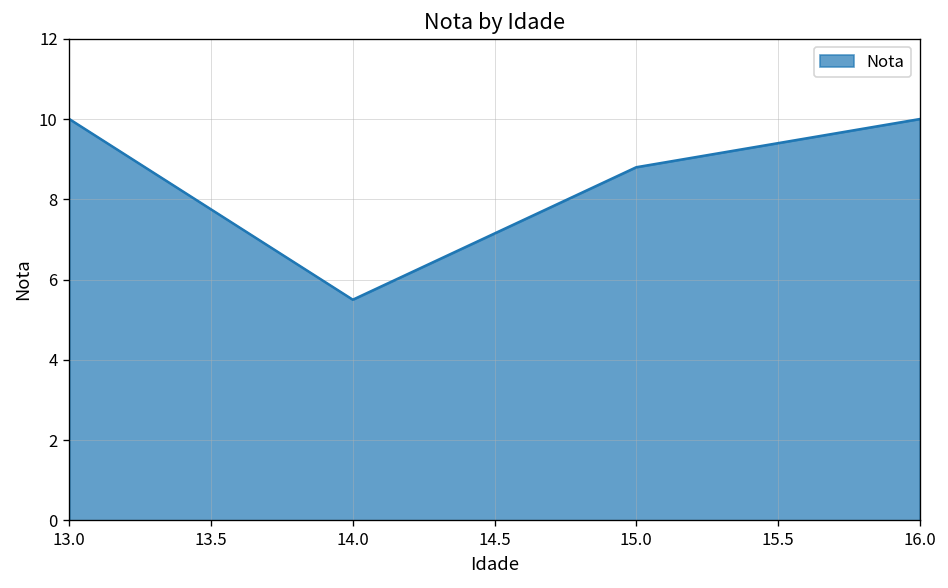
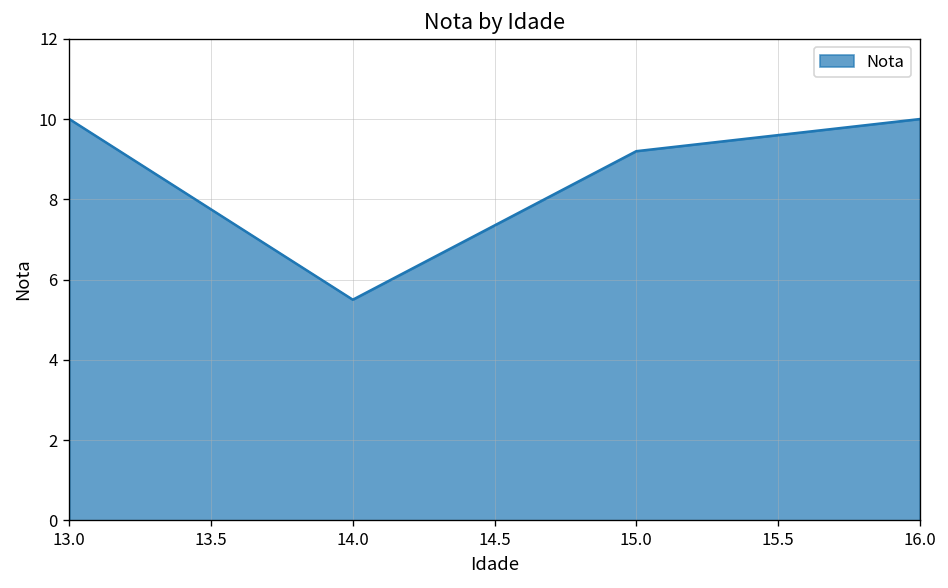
15.0: 8.8 -> 9.2
